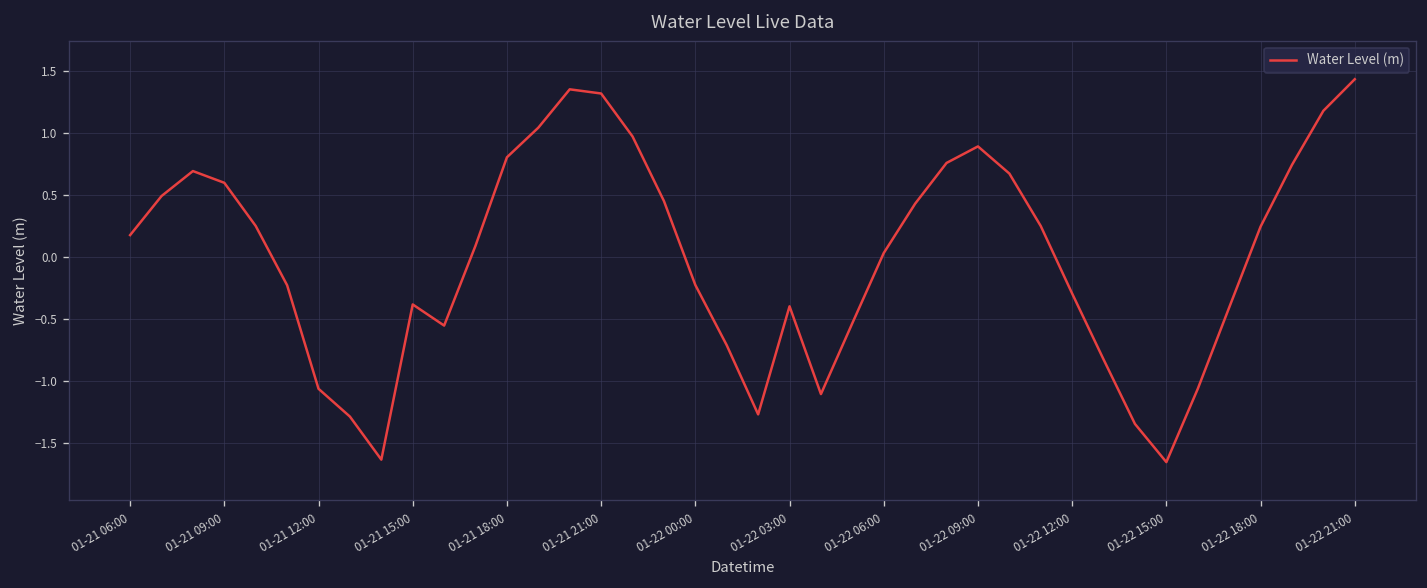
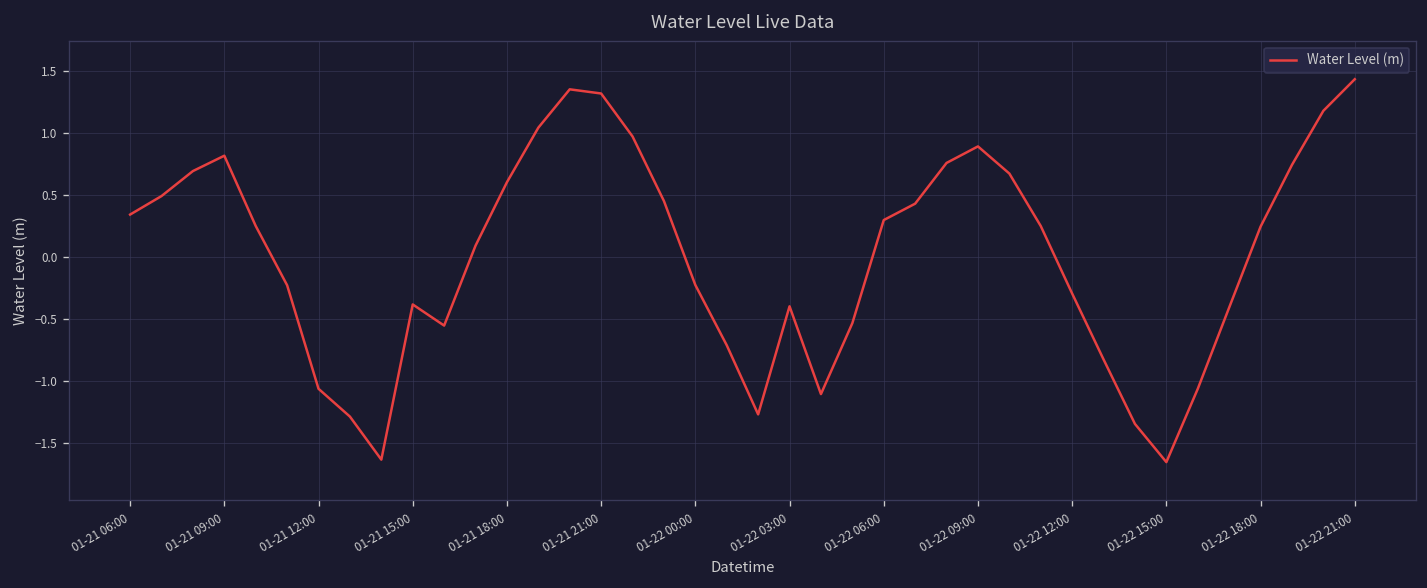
01-21 06:00: 0.18 -> 0.34
01-21 09:00: 0.60 -> 0.82
01-21 18:00: 0.81 -> 0.60
01-22 06:00: 0.03 -> 0.30
